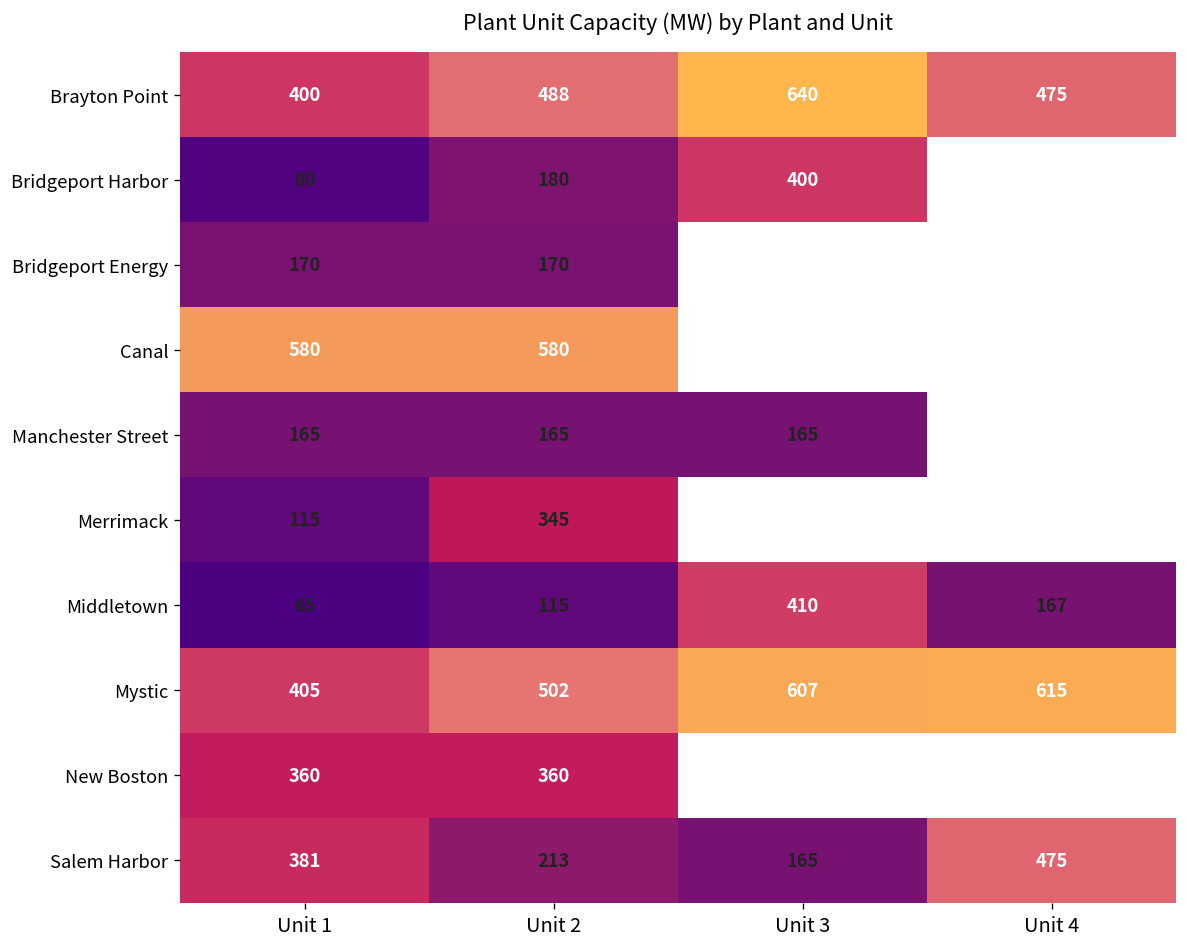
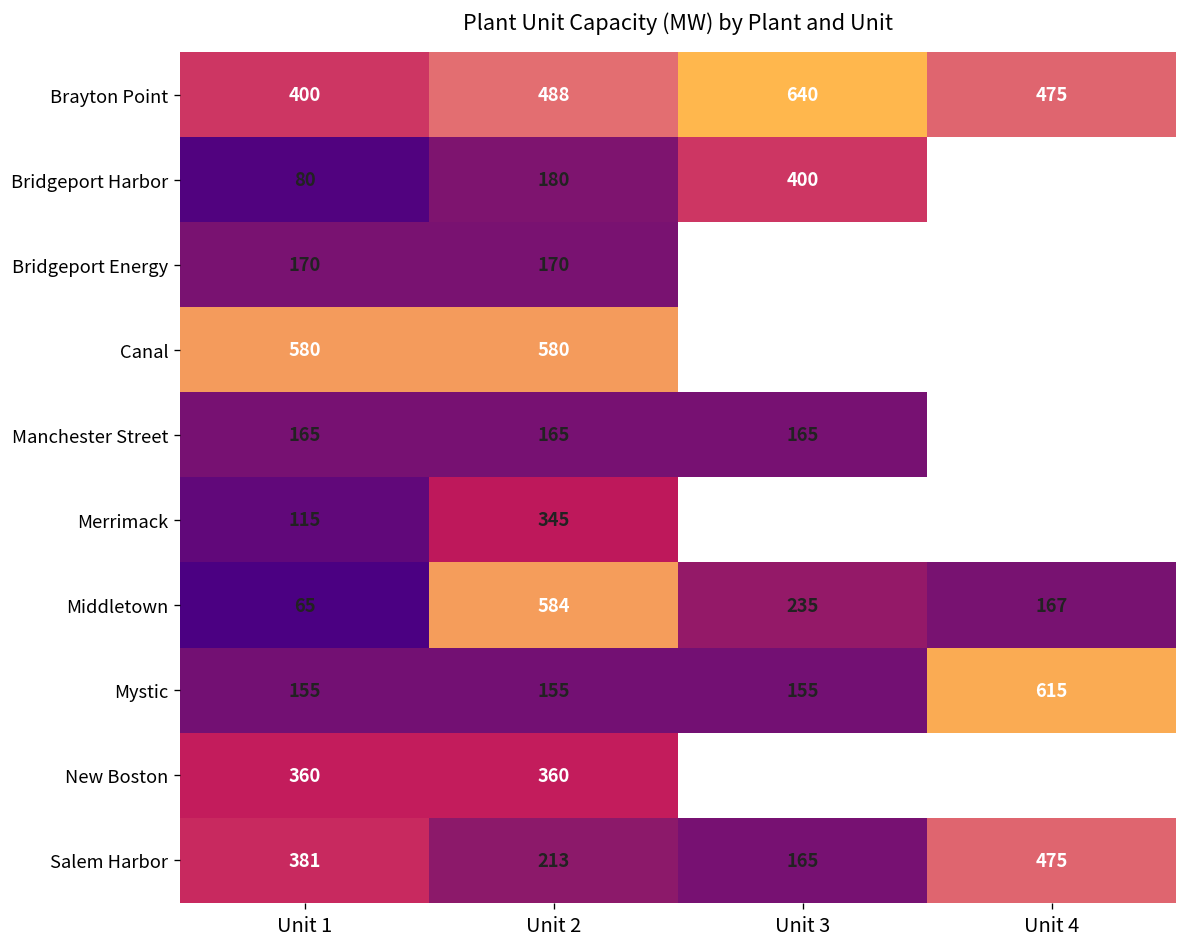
Middletown, Unit 2: 115 -> 584
Middletown, Unit 3: 410 -> 235
Mystic, Unit 1: 405 -> 155
Mystic, Unit 2: 502 -> 155
Mystic, Unit 3: 607 -> 155
